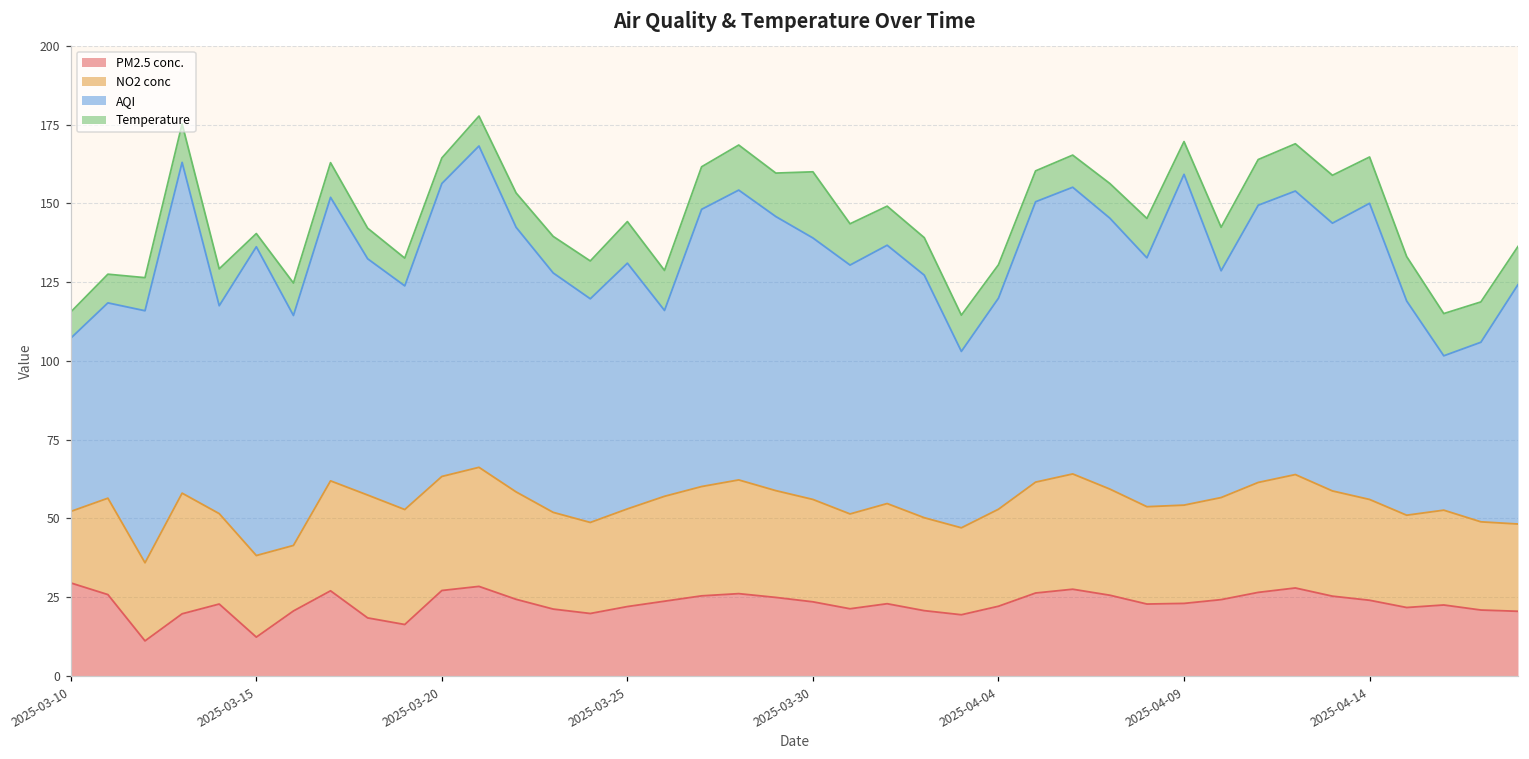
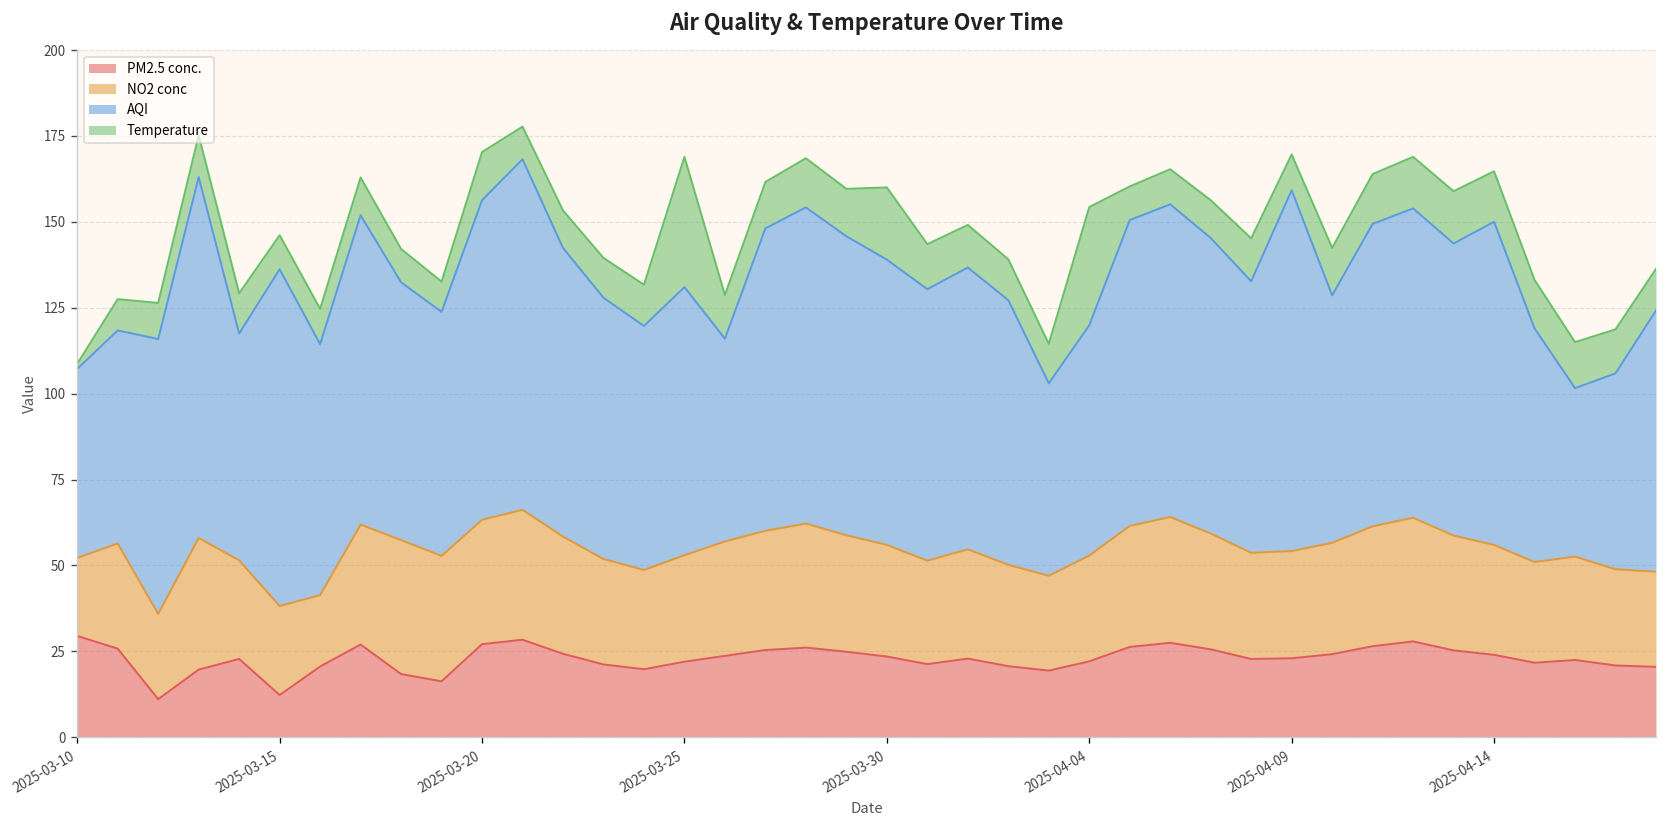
Temperature, 2025-03-10: 8 -> 2
Temperature, 2025-03-15: 4 -> 10
Temperature, 2025-03-20: 8 -> 14
Temperature, 2025-03-25: 13 -> 38
Temperature, 2025-04-04: 11 -> 34
